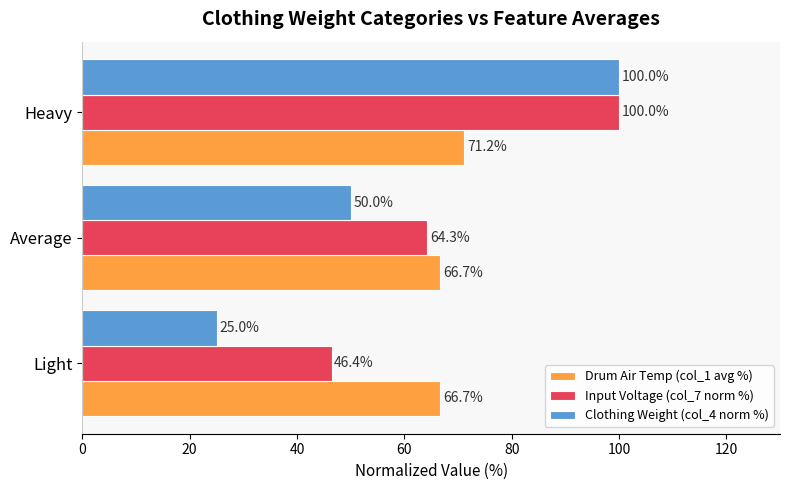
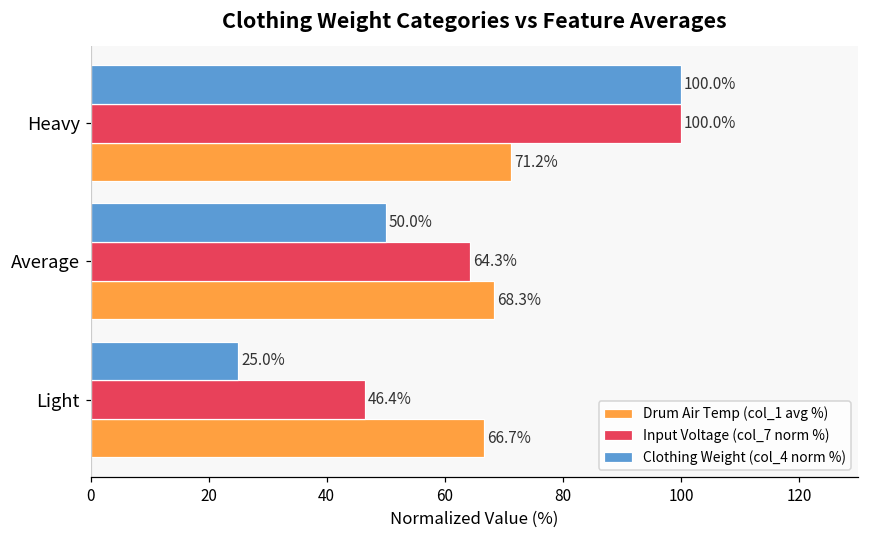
Drum Air Temp (col_1 avg %), Average: 66.7% -> 68.3%
